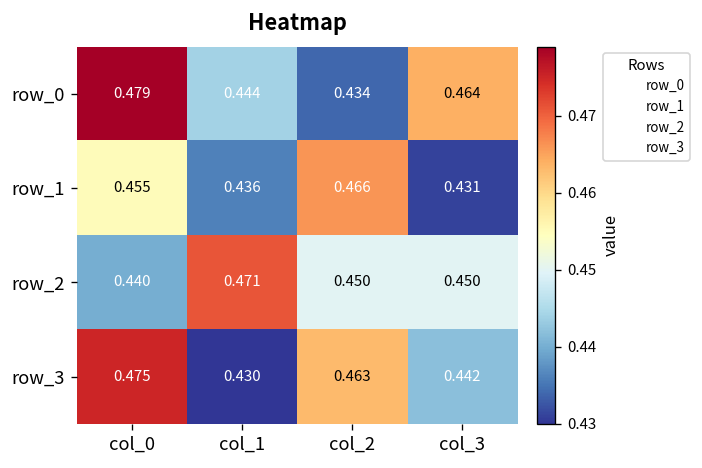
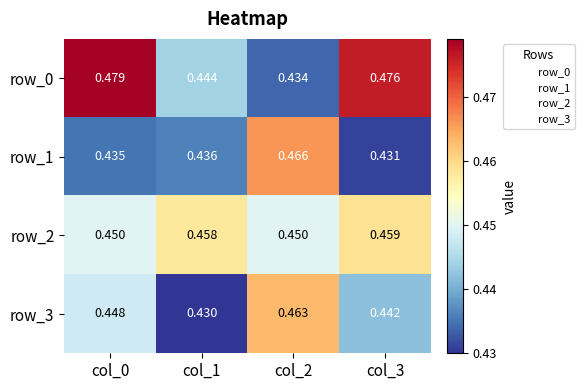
row_0, col_3: 0.464 -> 0.476
row_1, col_0: 0.455 -> 0.435
row_2, col_0: 0.440 -> 0.450
row_2, col_1: 0.471 -> 0.458
row_2, col_3: 0.450 -> 0.459
row_3, col_0: 0.475 -> 0.448
